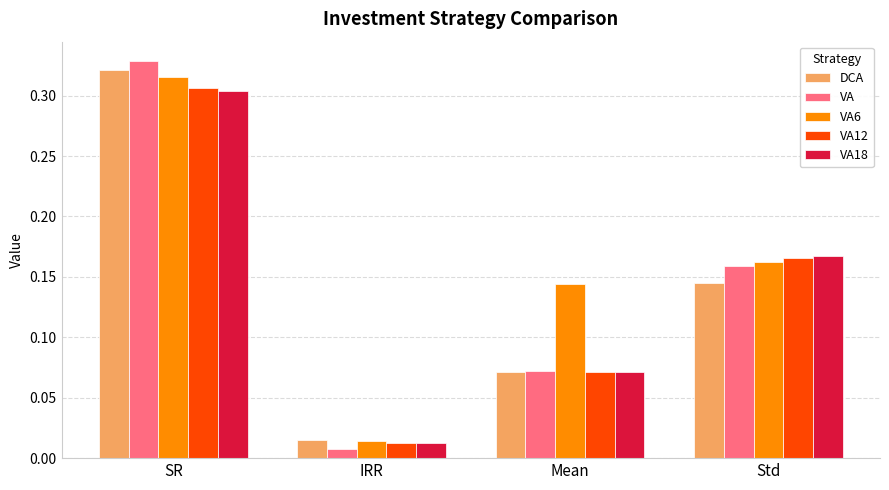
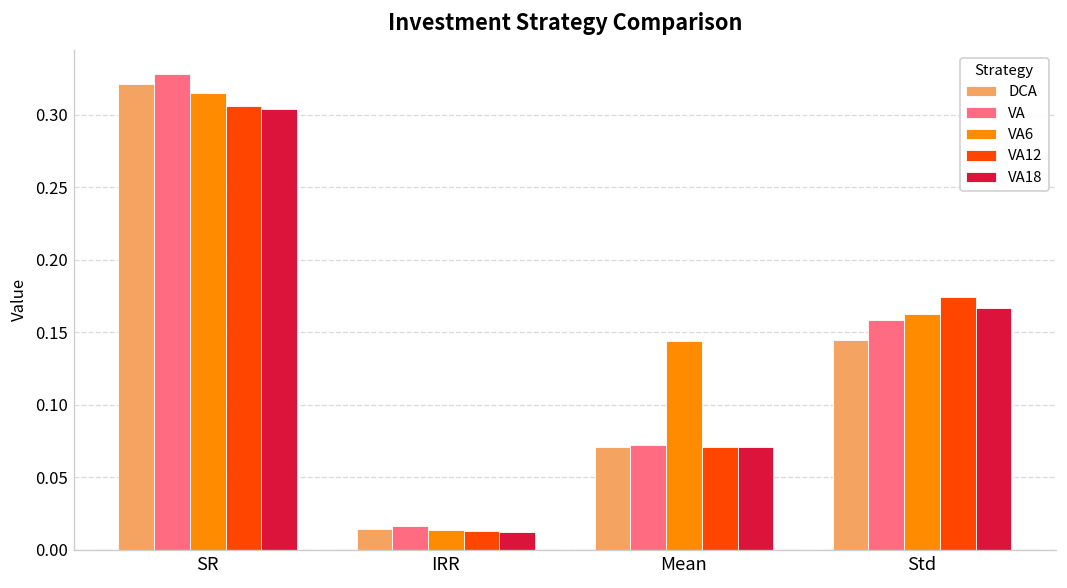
VA, IRR: 0.008 -> 0.017
VA12, Std: 0.166 -> 0.174
